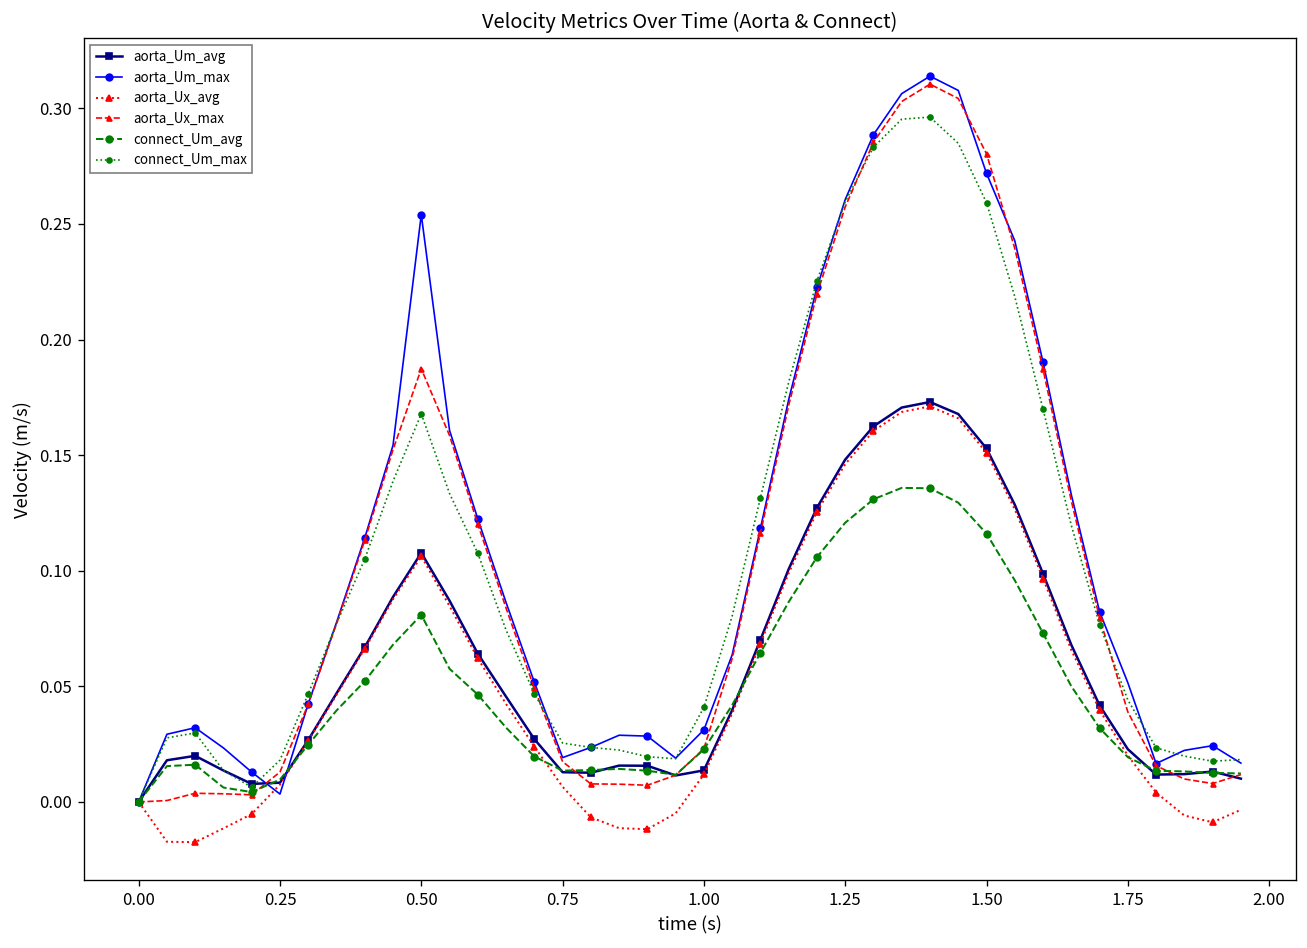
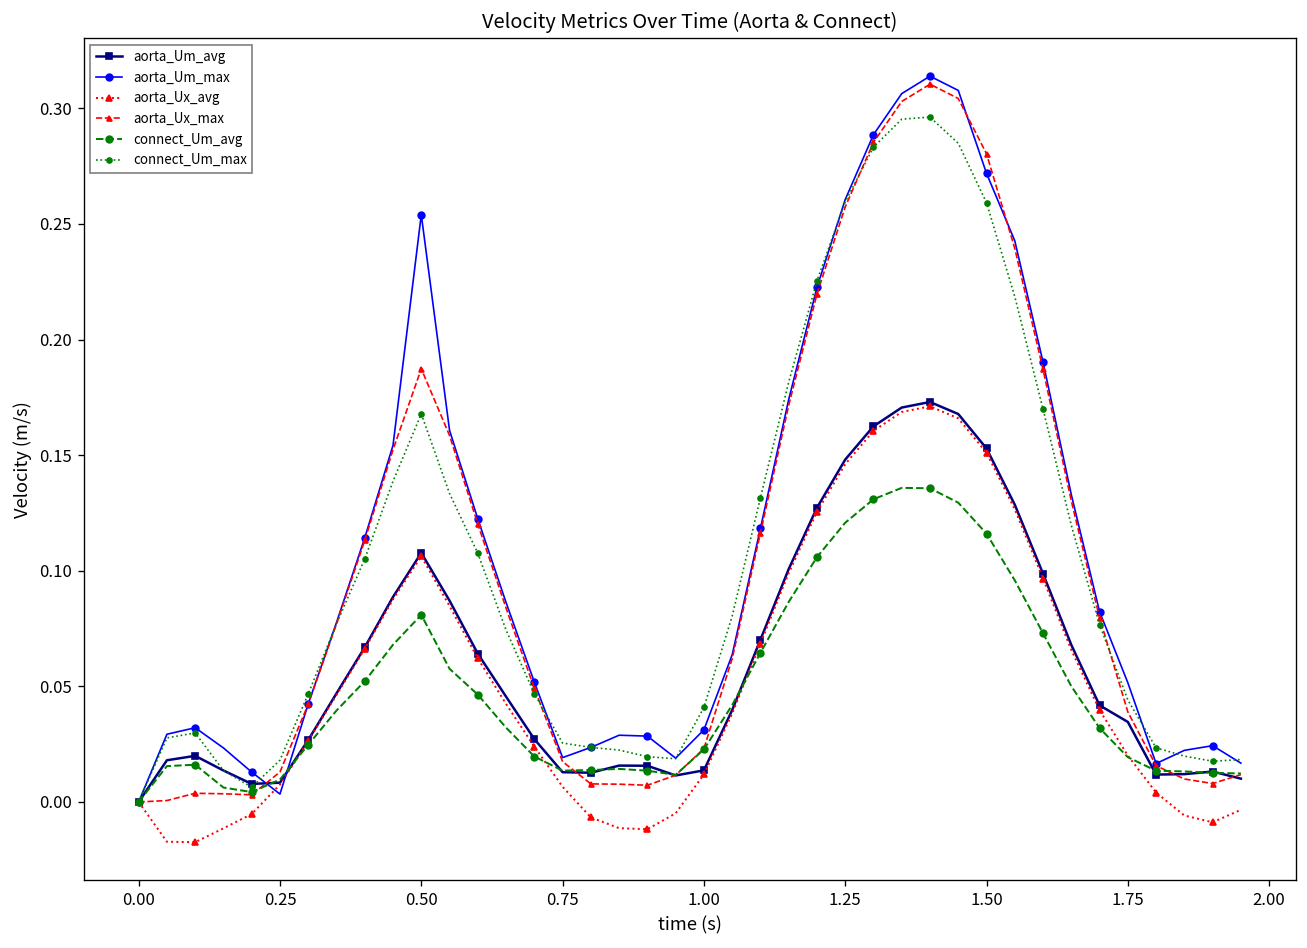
aorta_Um_avg, 1.75: 0.023 -> 0.035
